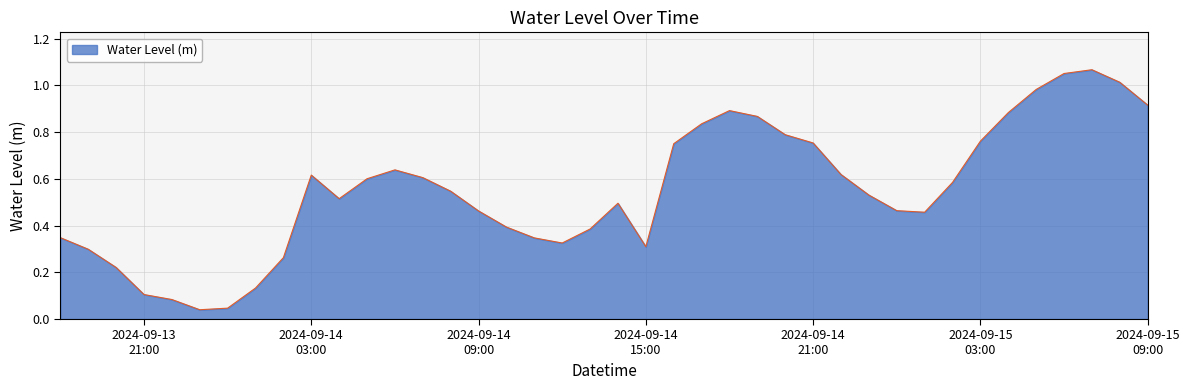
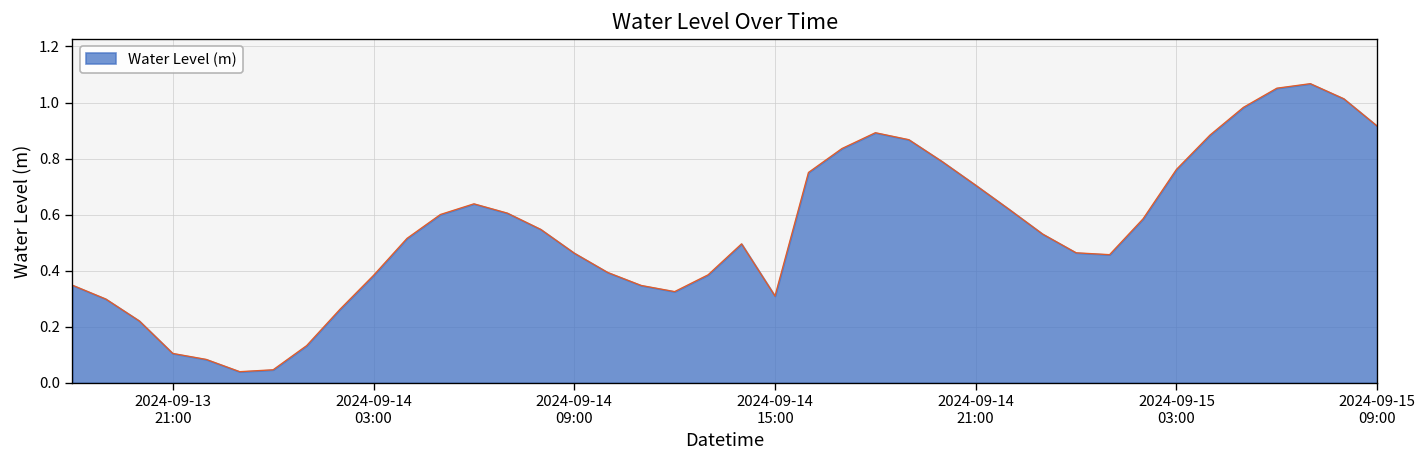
2024-09-14 03:00: 0.62 -> 0.38
2024-09-14 21:00: 0.75 -> 0.70
